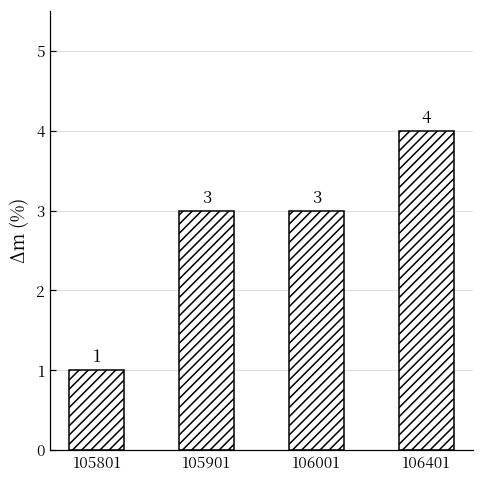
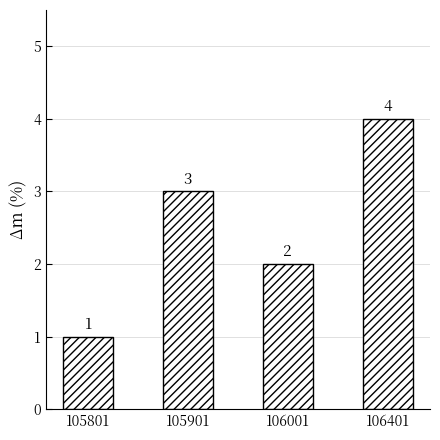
106001: 3 -> 2
